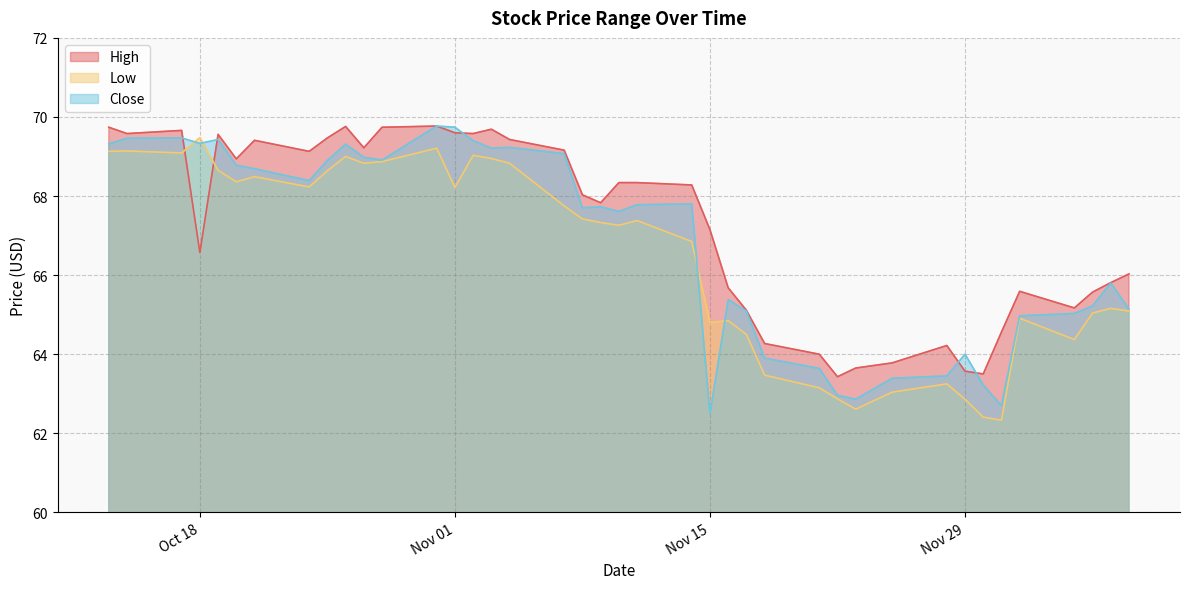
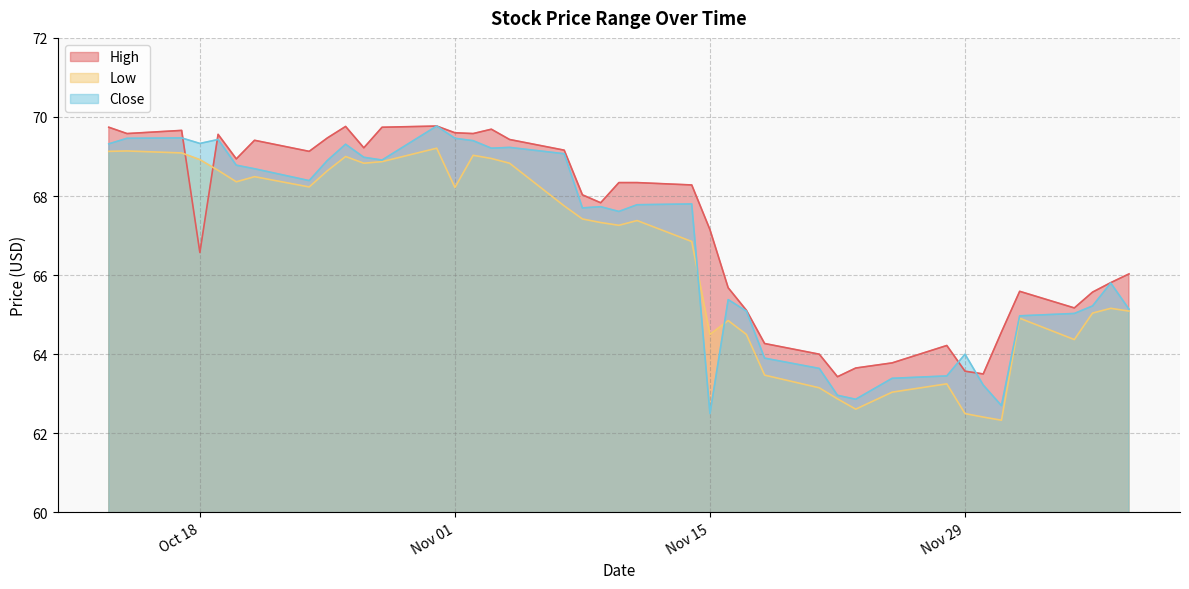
Low, Oct 18: 69.5 -> 68.9
Close, Nov 01: 69.7 -> 69.5
Low, Nov 15: 64.8 -> 64.5
Low, Nov 29: 62.9 -> 62.5
